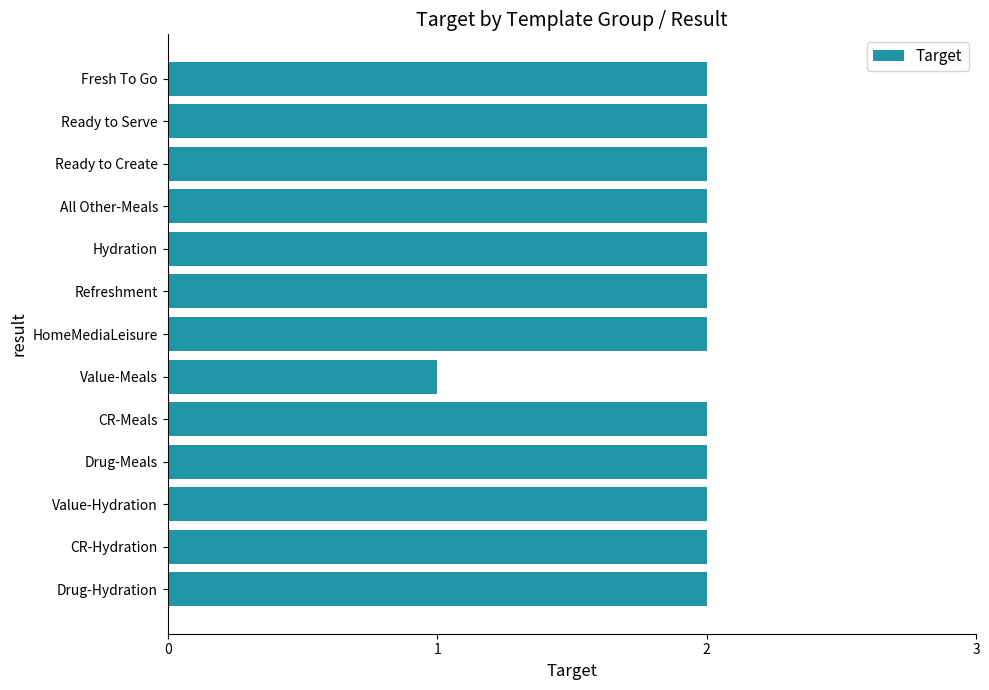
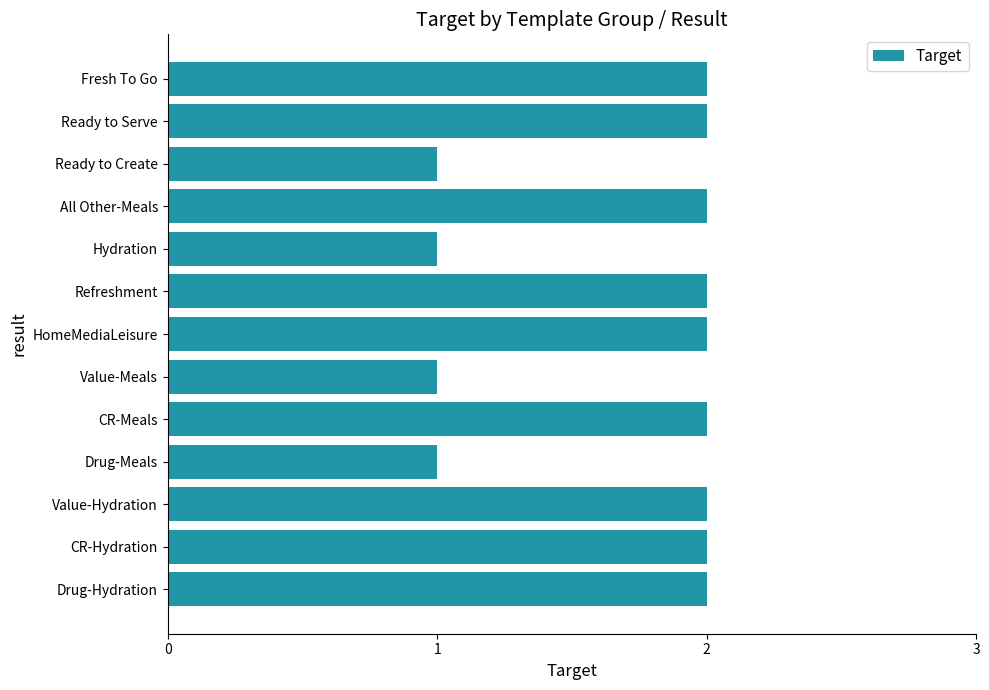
Ready to Create: 2 -> 1
Hydration: 2 -> 1
Drug-Meals: 2 -> 1
